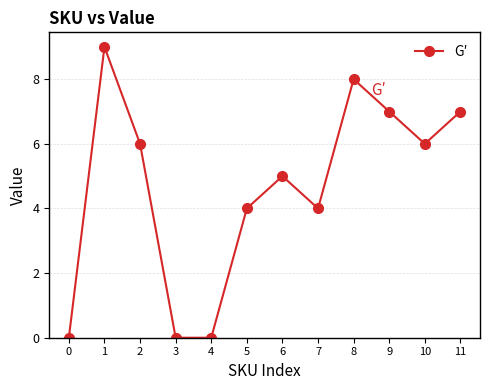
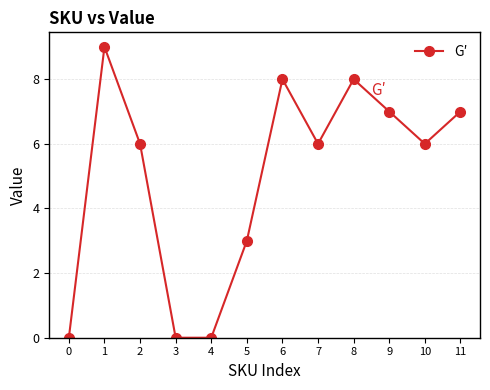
5: 4 -> 3
6: 5 -> 8
7: 4 -> 6
